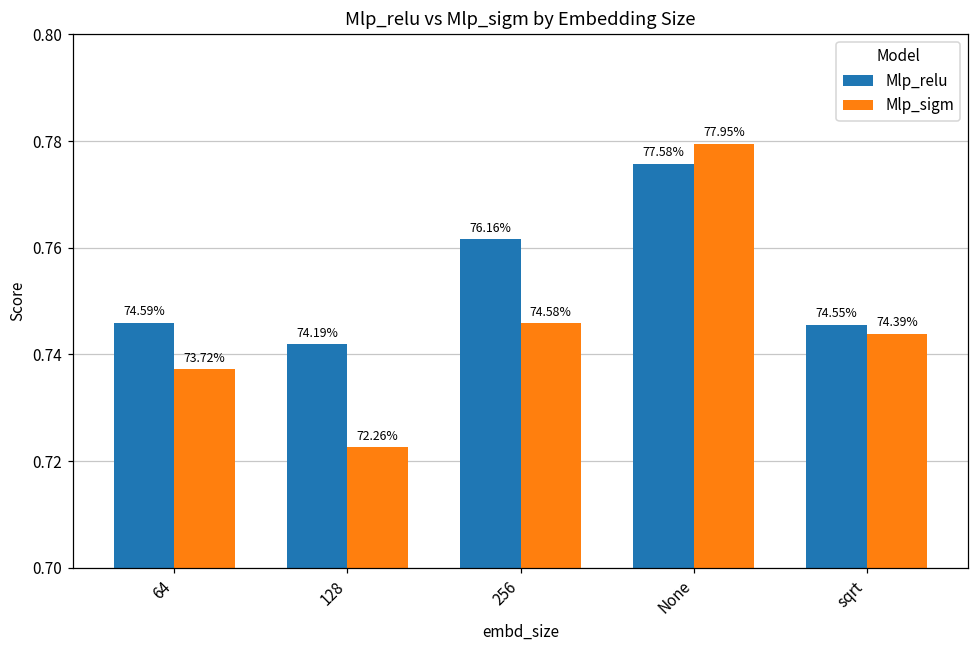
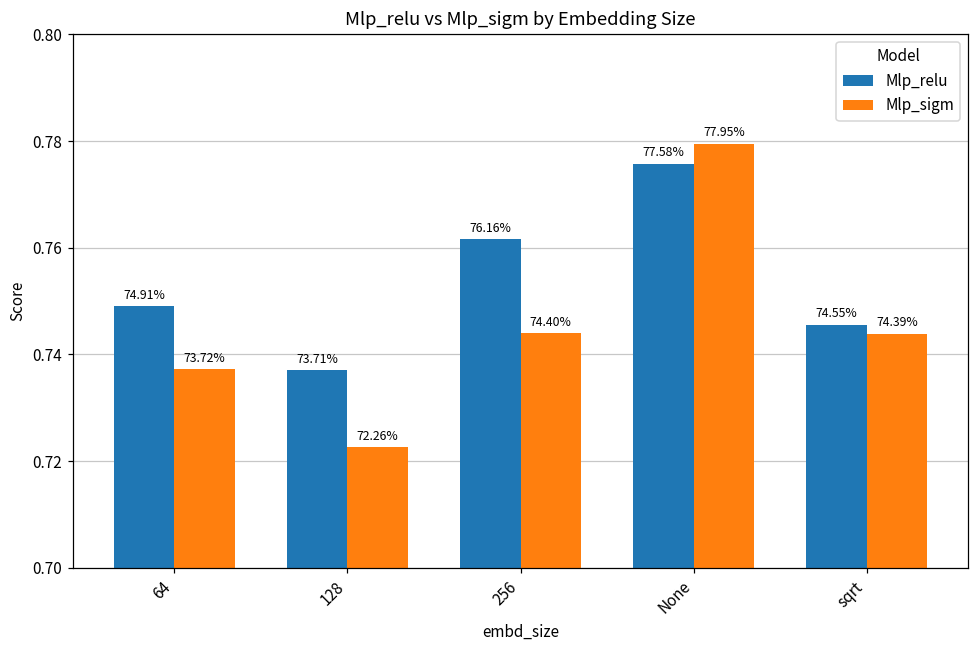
Mlp_relu, 64: 74.59% -> 74.91%
Mlp_relu, 128: 74.19% -> 73.71%
Mlp_sigm, 256: 74.58% -> 74.40%
